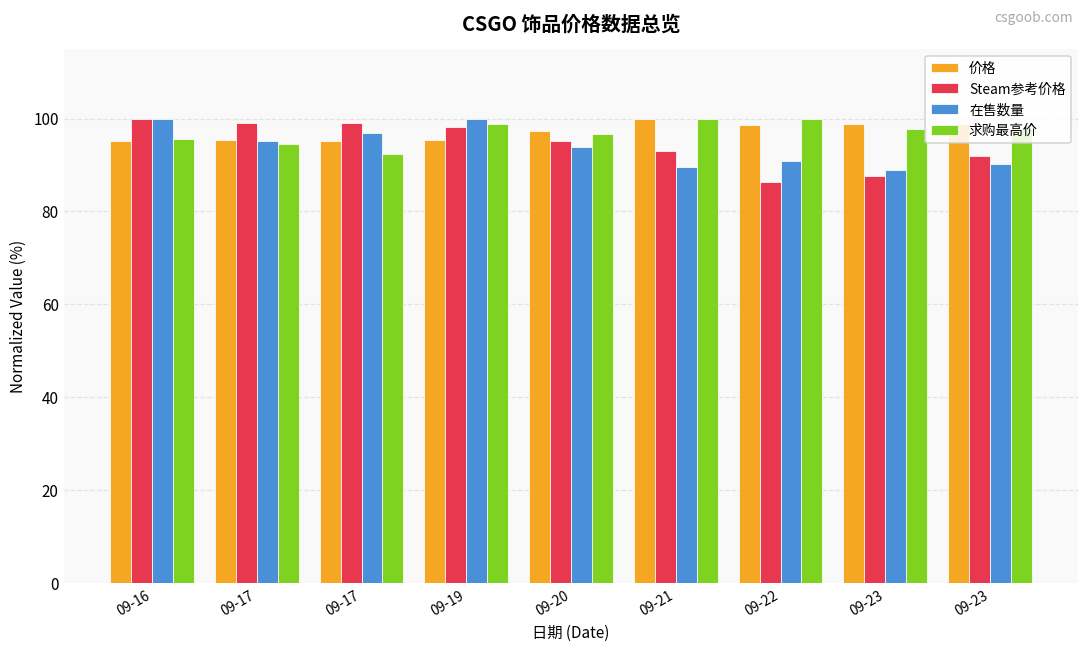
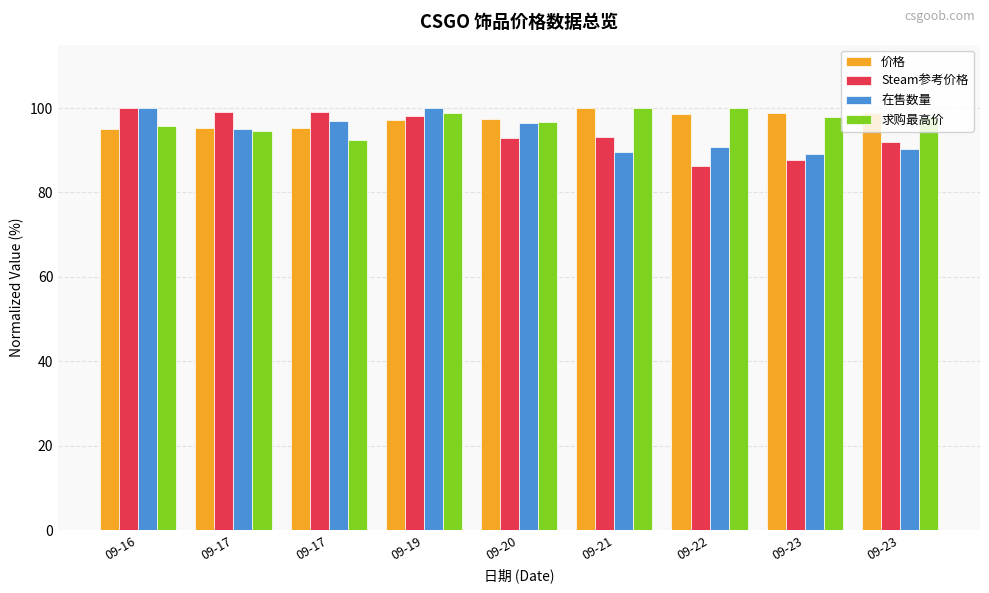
价格, 09-19: 95 -> 97
Steam参考价格, 09-20: 95 -> 93
在售数量, 09-20: 94 -> 96
